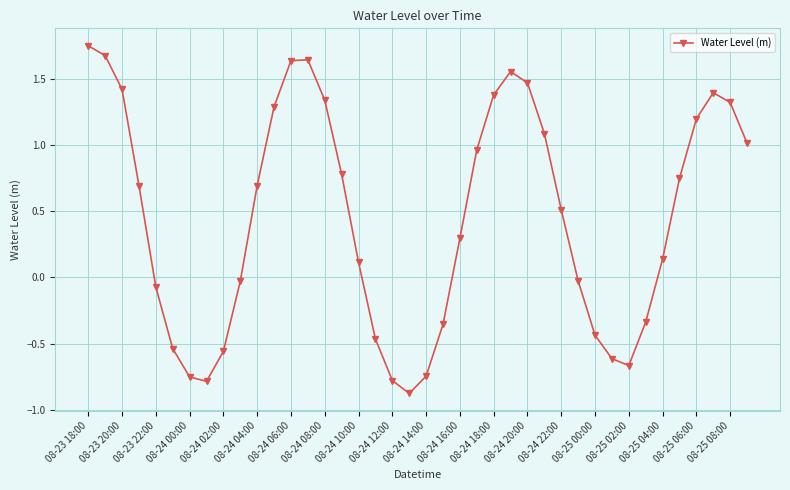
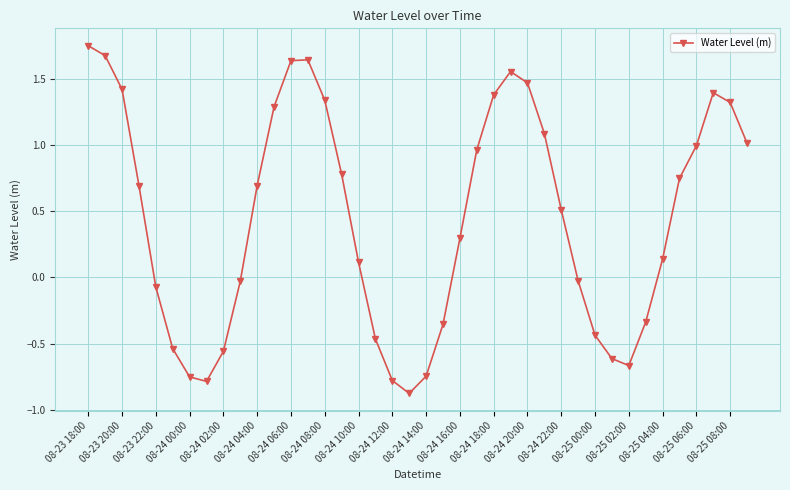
08-25 06:00: 1.20 -> 0.99
